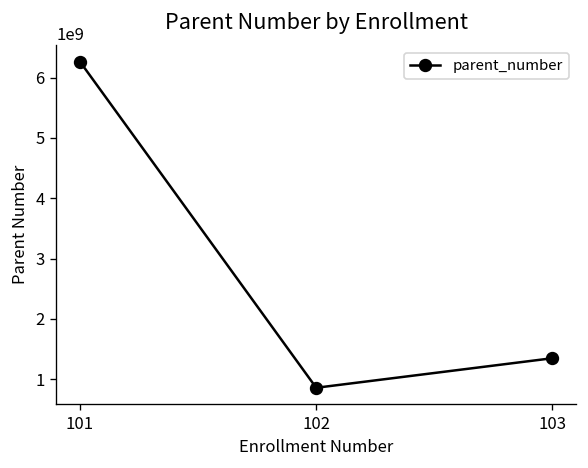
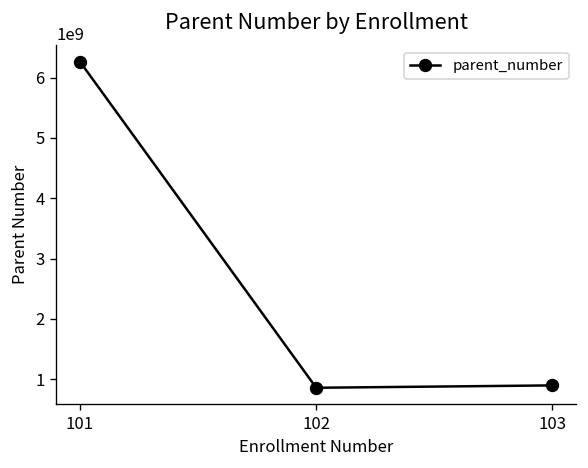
103: 1300000000 -> 900000000
